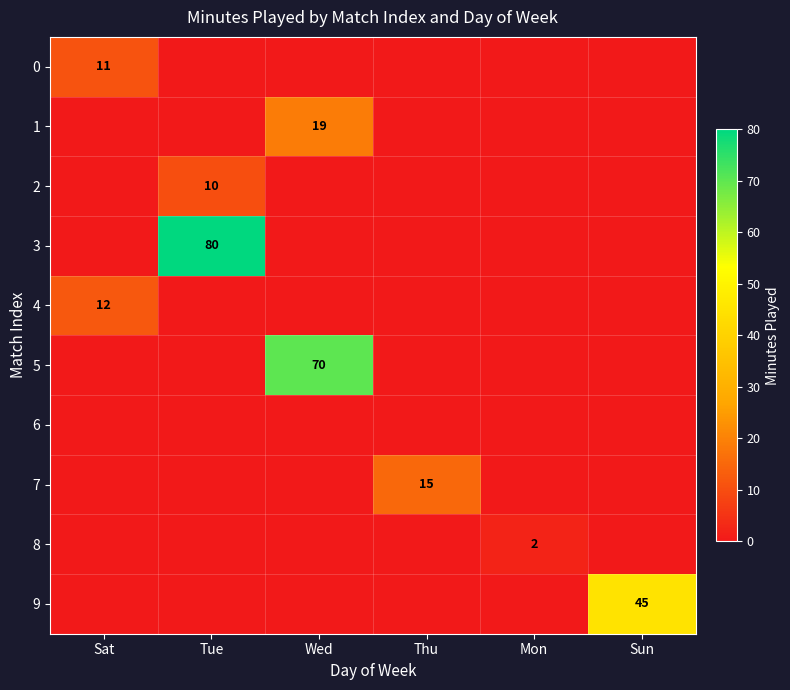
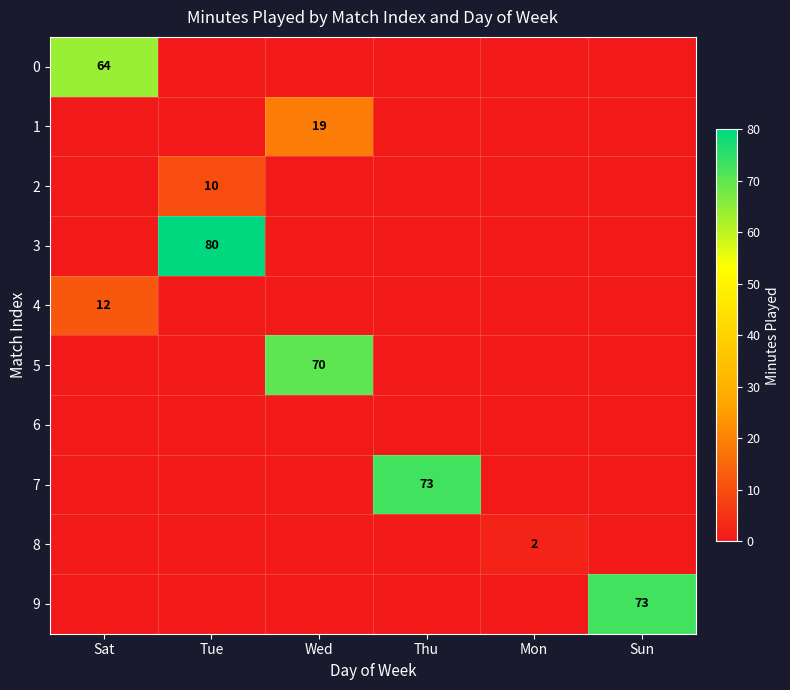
0, Sat: 11 -> 64
7, Thu: 15 -> 73
9, Sun: 45 -> 73
